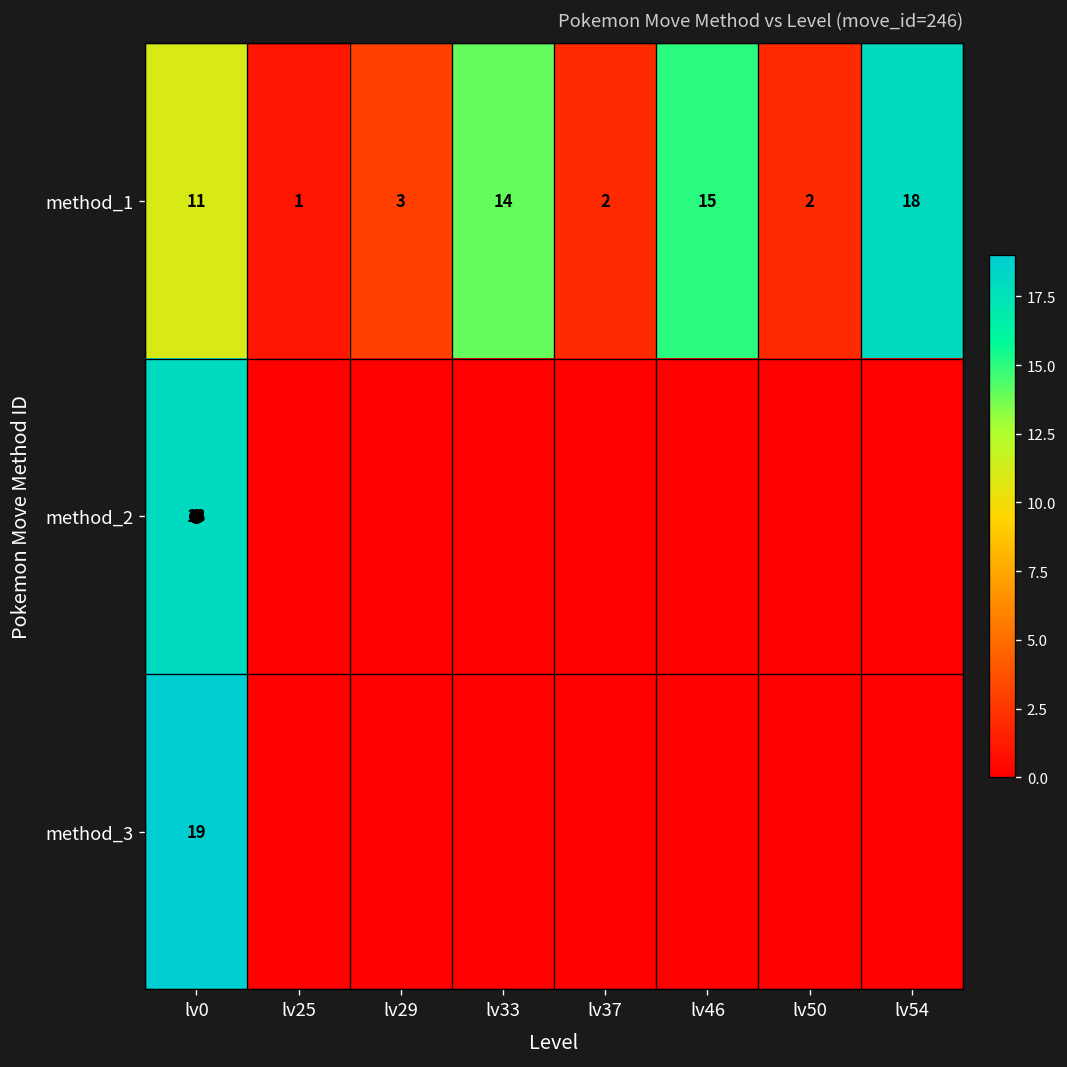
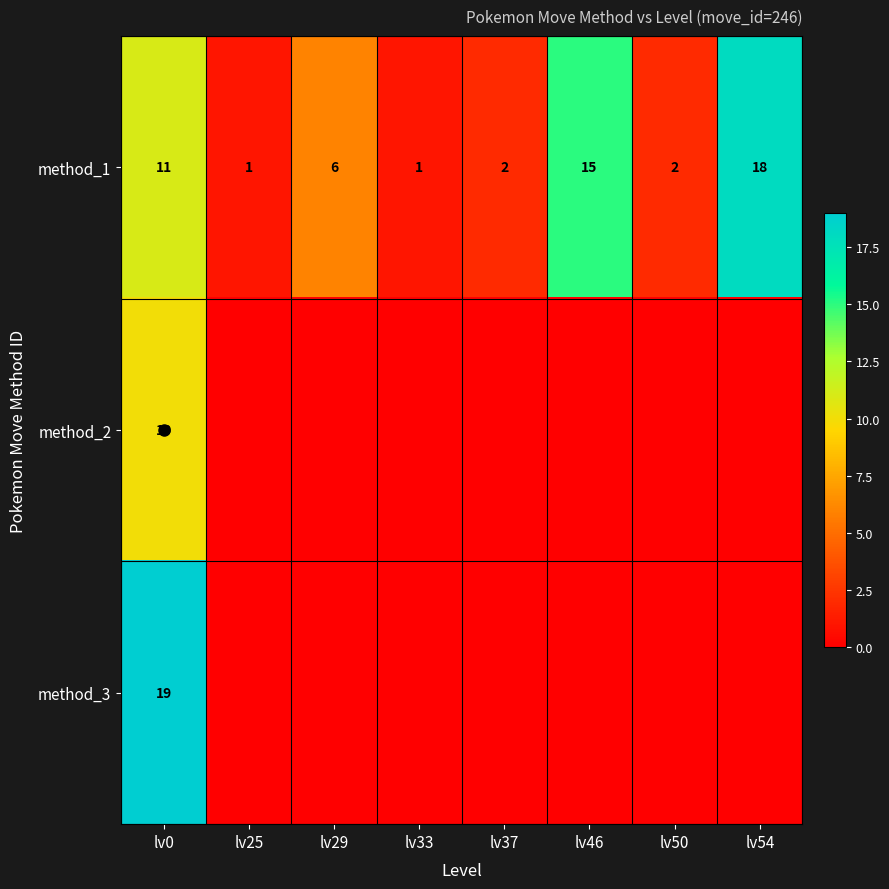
method_1, lv29: 3 -> 6
method_1, lv33: 14 -> 1
method_2, lv0: 18 -> 10
